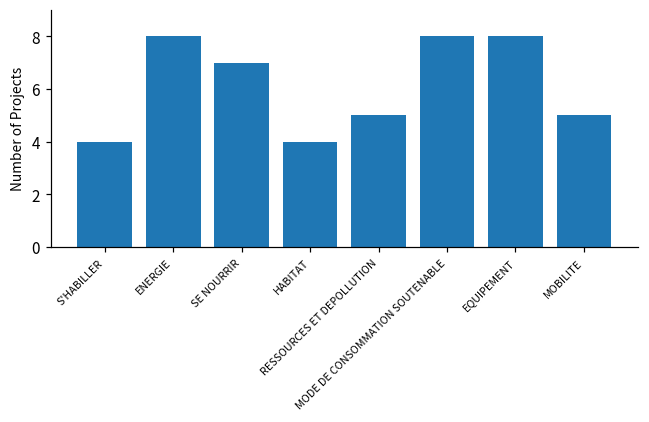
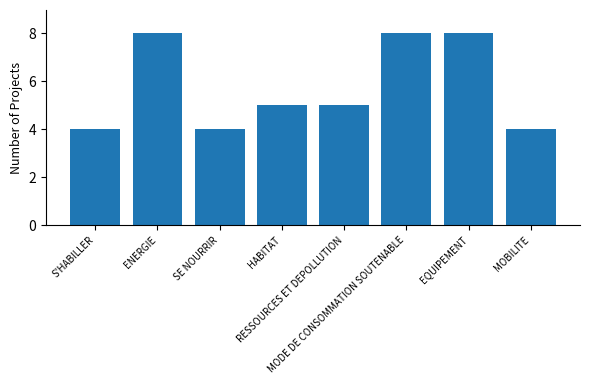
SE NOURRIR: 7 -> 4
HABITAT: 4 -> 5
MOBILITE: 5 -> 4
